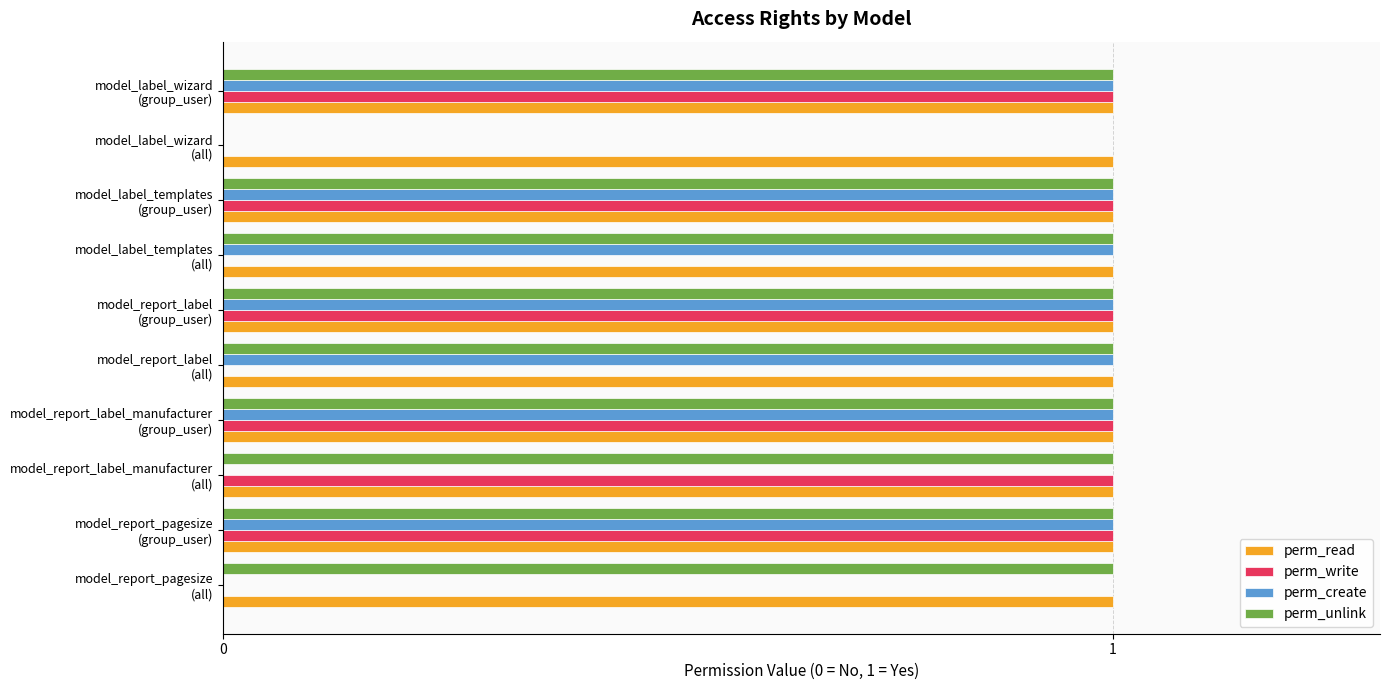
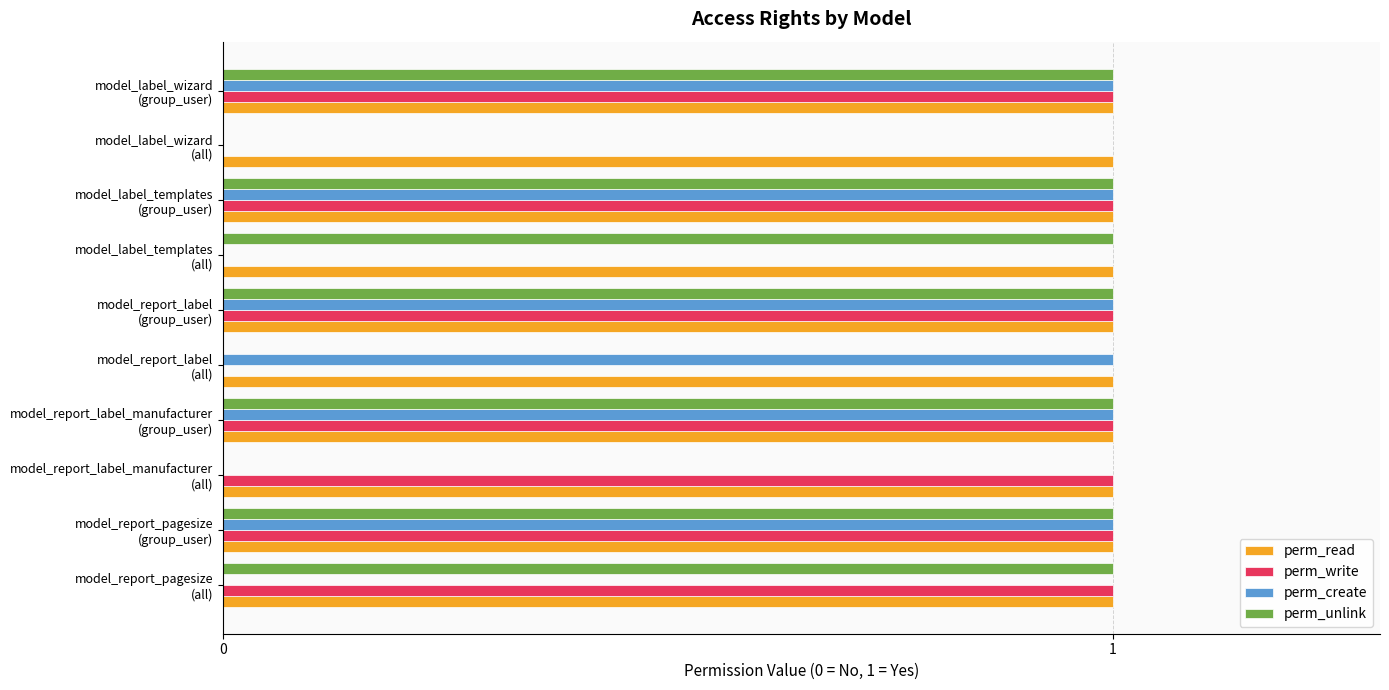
perm_create, model_label_templates (all): 1 -> 0
perm_unlink, model_report_label (all): 1 -> 0
perm_unlink, model_report_label_manufacturer (all): 1 -> 0
perm_write, model_report_pagesize (all): 0 -> 1
